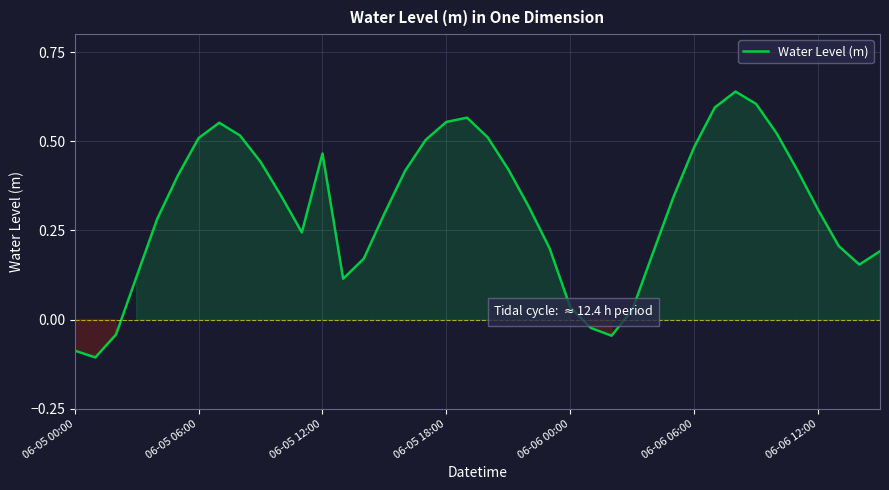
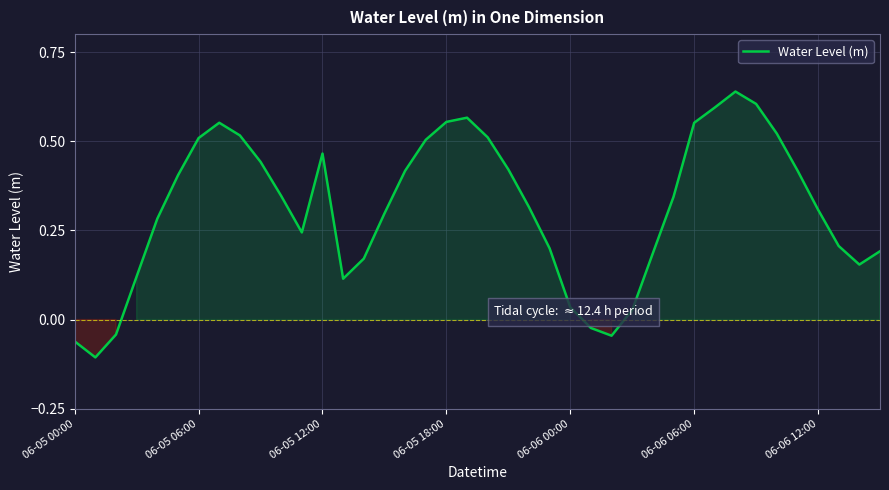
06-05 00:00: -0.09 -> -0.06
06-06 06:00: 0.48 -> 0.55
